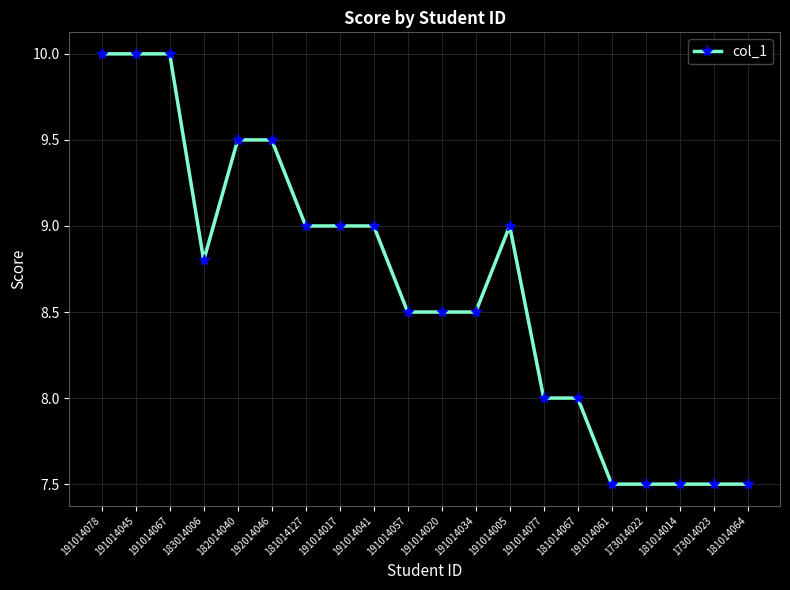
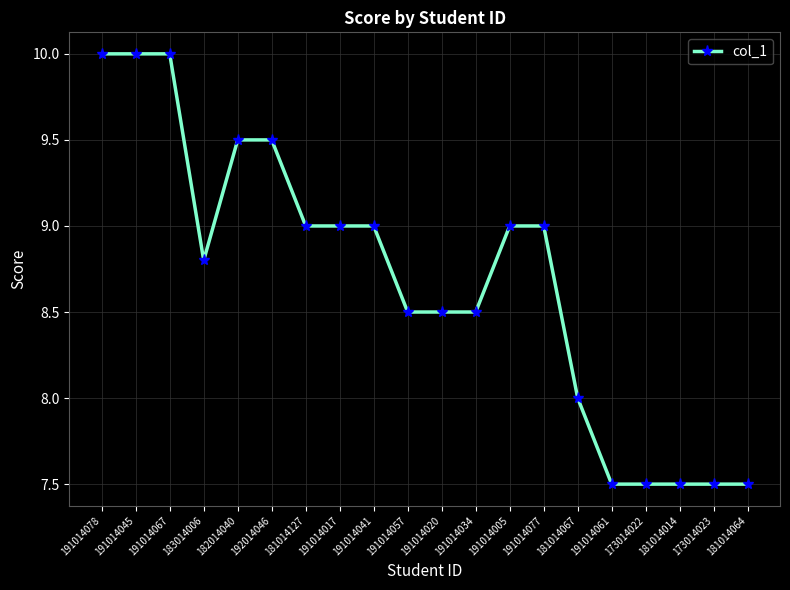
191014077: 8 -> 9
